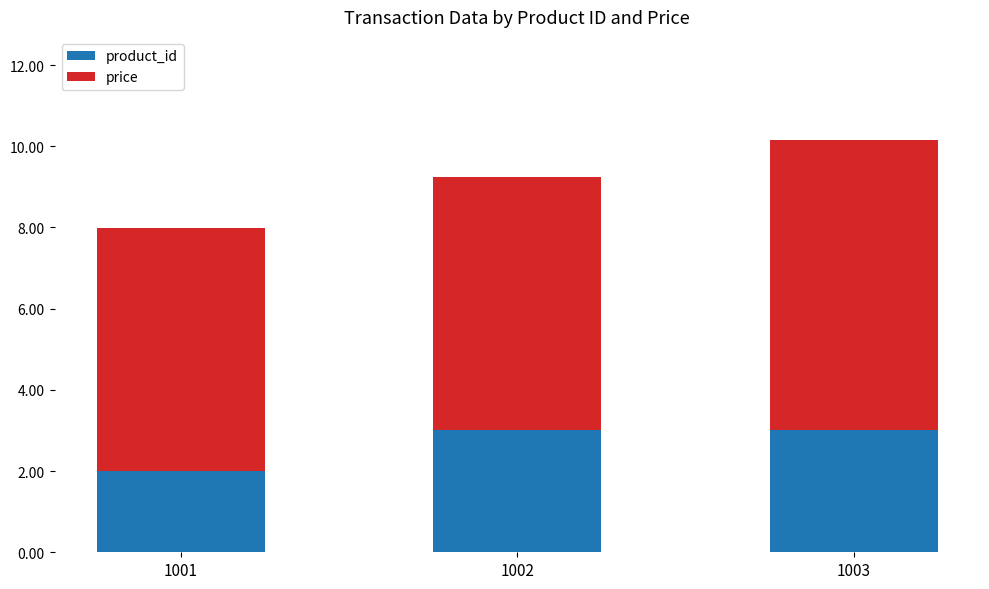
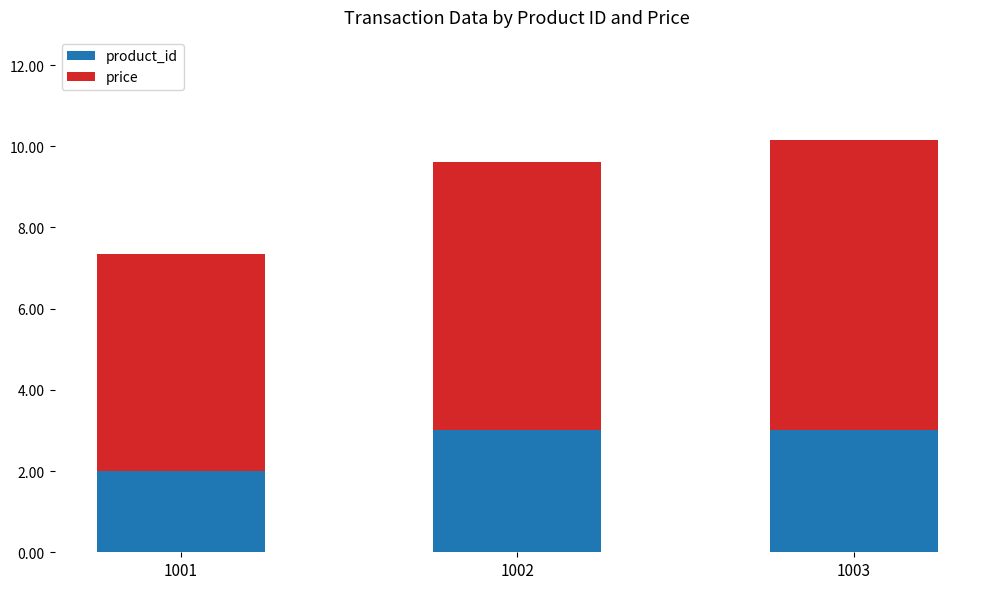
price, 1001: 6.0 -> 5.4
price, 1002: 6.3 -> 6.6
